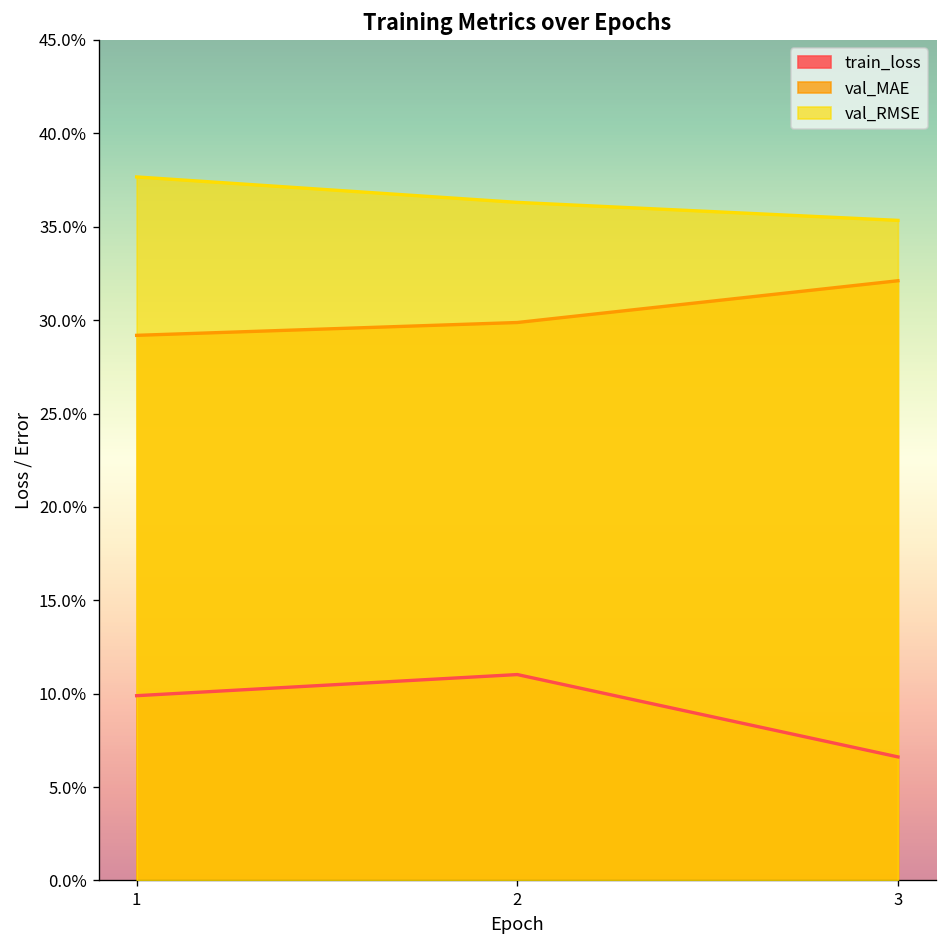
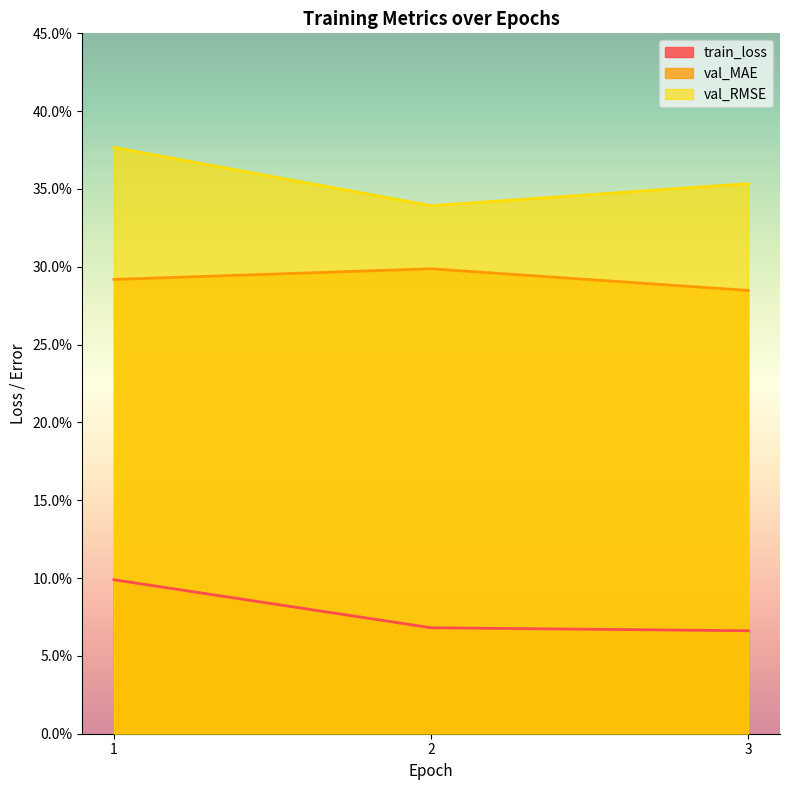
train_loss, 2: 11.0% -> 6.8%
val_RMSE, 2: 36.3% -> 33.9%
val_MAE, 3: 32.1% -> 28.5%
